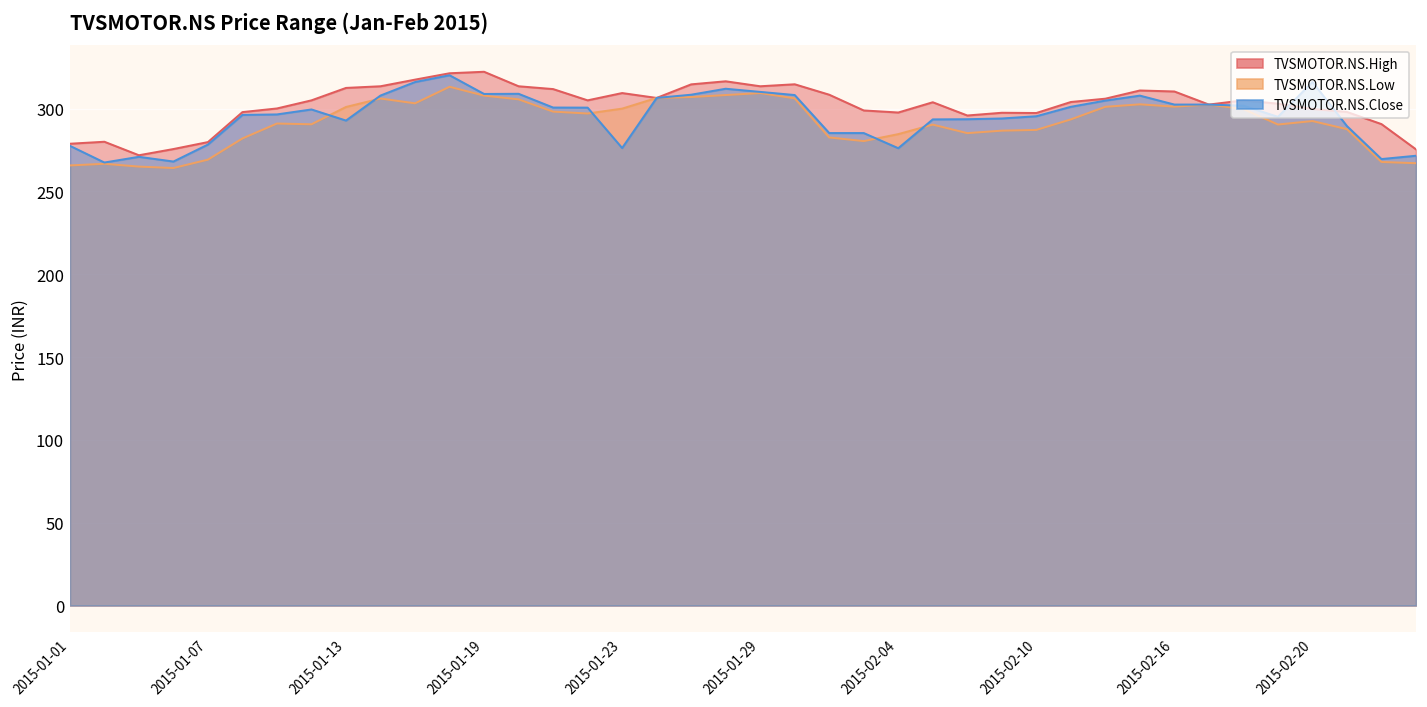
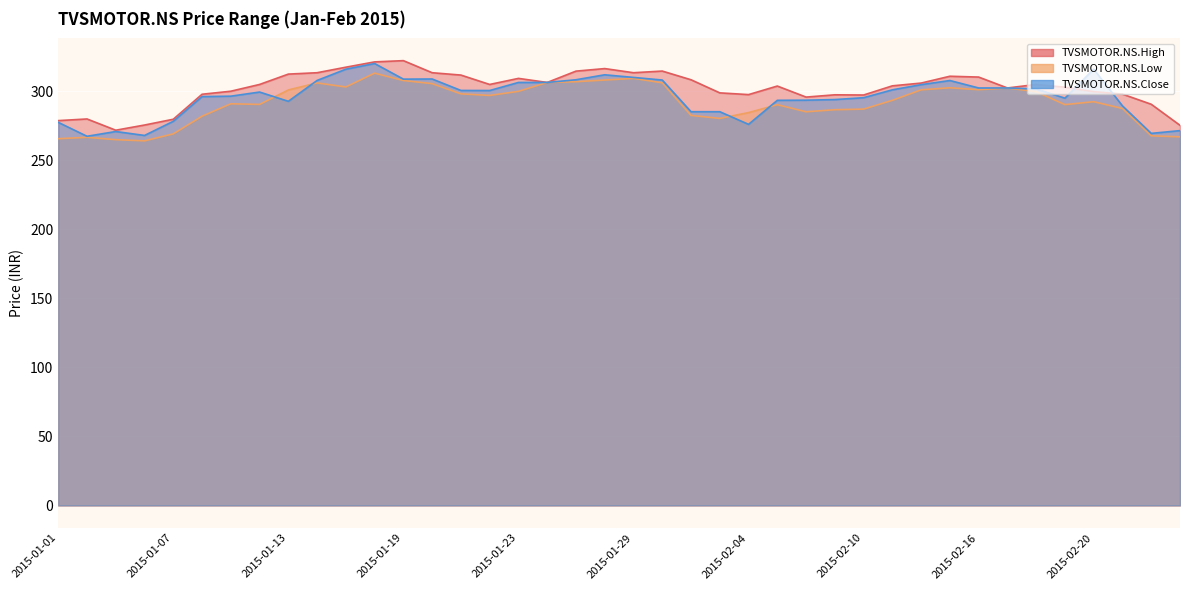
TVSMOTOR.NS.Close, 2015-01-23: 276 -> 306
